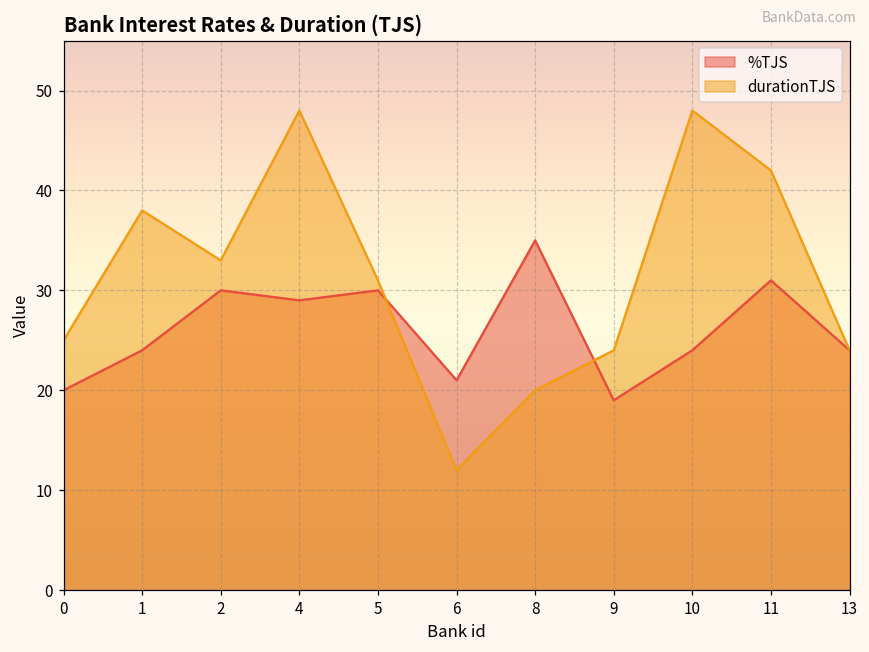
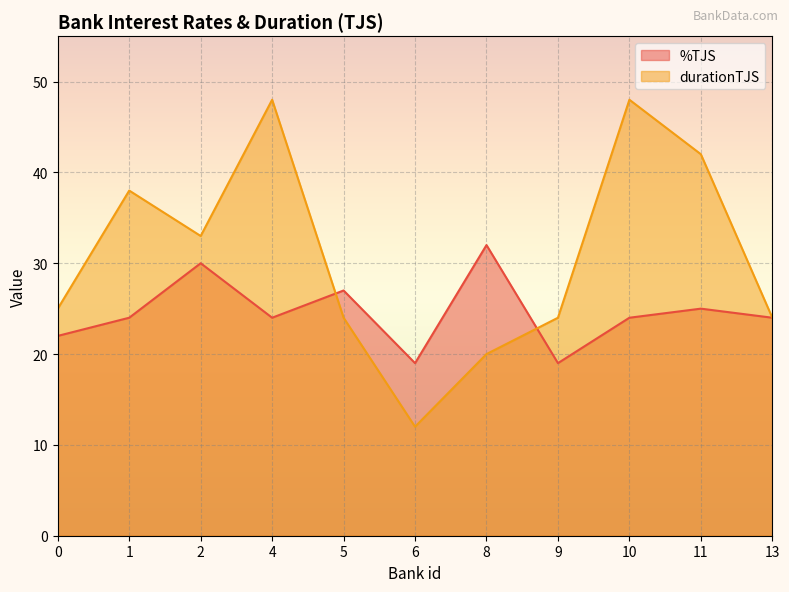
%TJS, 0: 20 -> 22
%TJS, 4: 29 -> 24
%TJS, 5: 30 -> 27
durationTJS, 5: 31 -> 24
%TJS, 6: 21 -> 19
%TJS, 8: 35 -> 32
%TJS, 11: 31 -> 25
